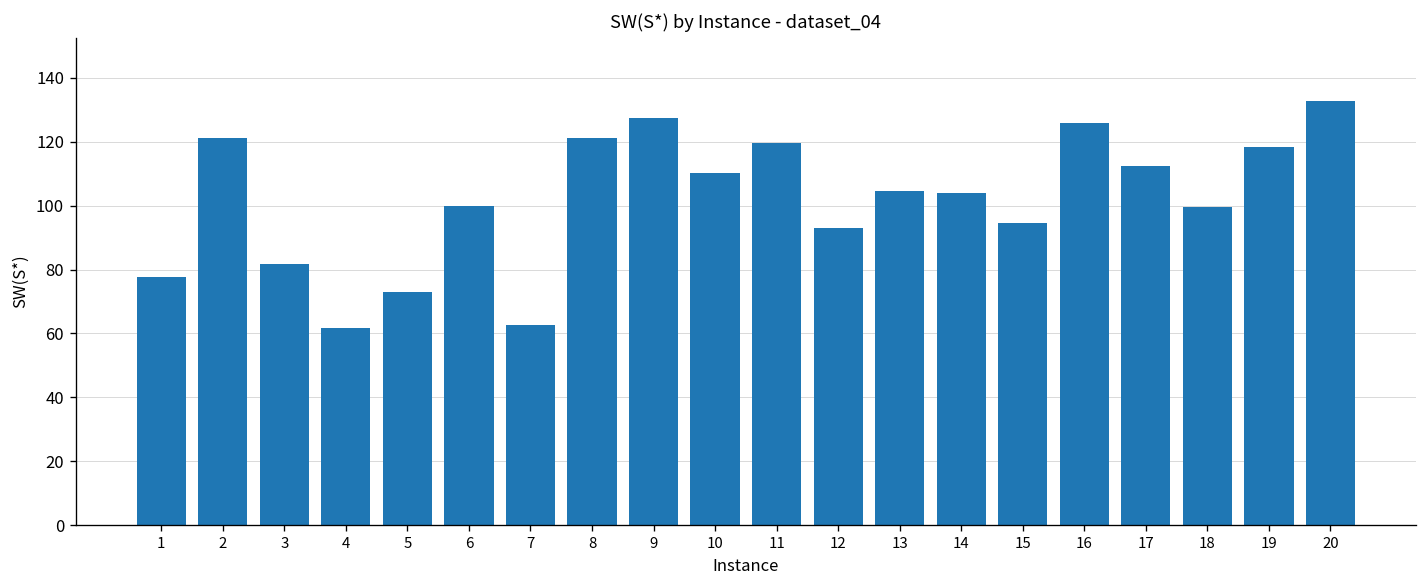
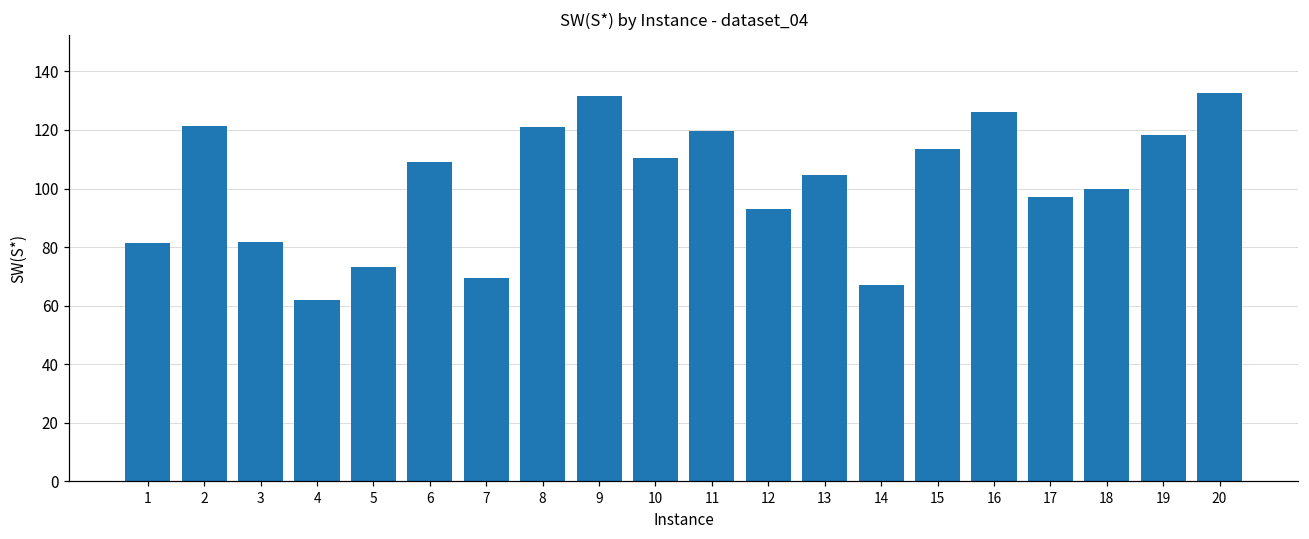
1: 78 -> 81
6: 100 -> 109
7: 63 -> 69
9: 128 -> 132
14: 104 -> 67
15: 95 -> 114
17: 113 -> 97
